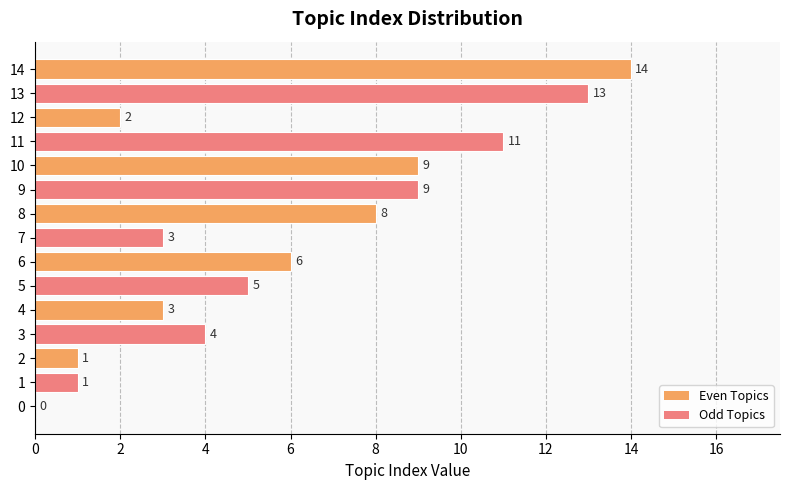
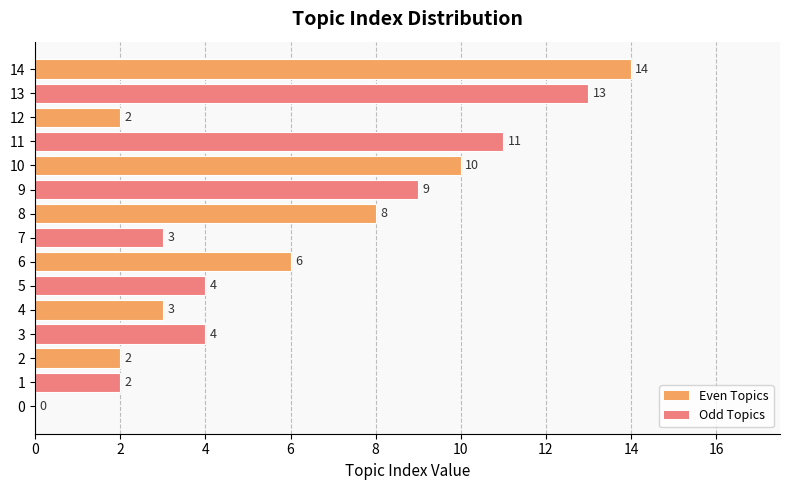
10: 9 -> 10
5: 5 -> 4
2: 1 -> 2
1: 1 -> 2
